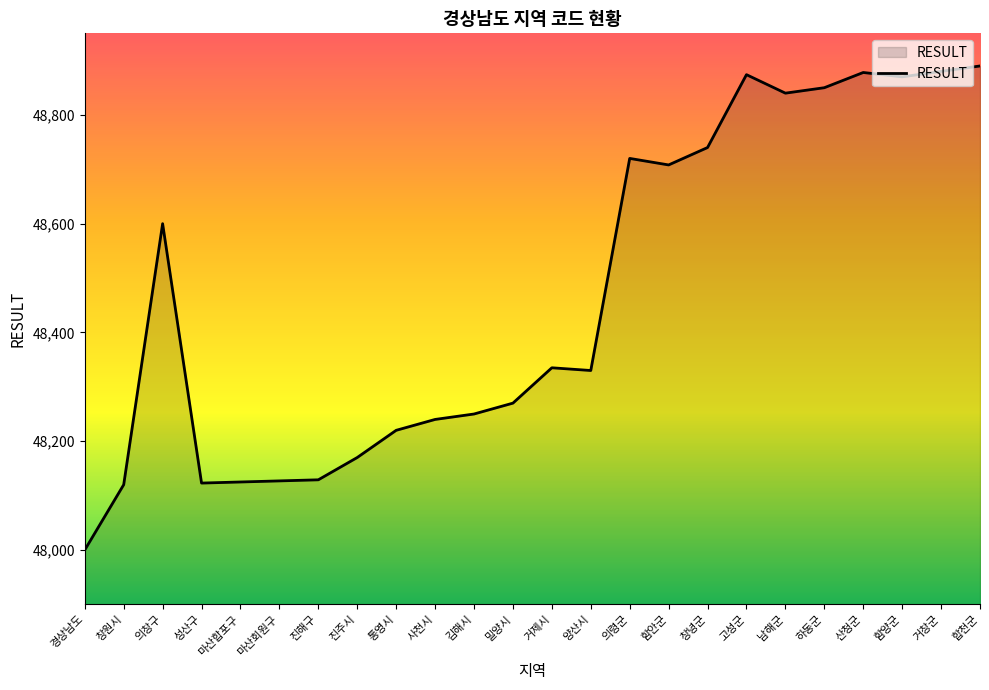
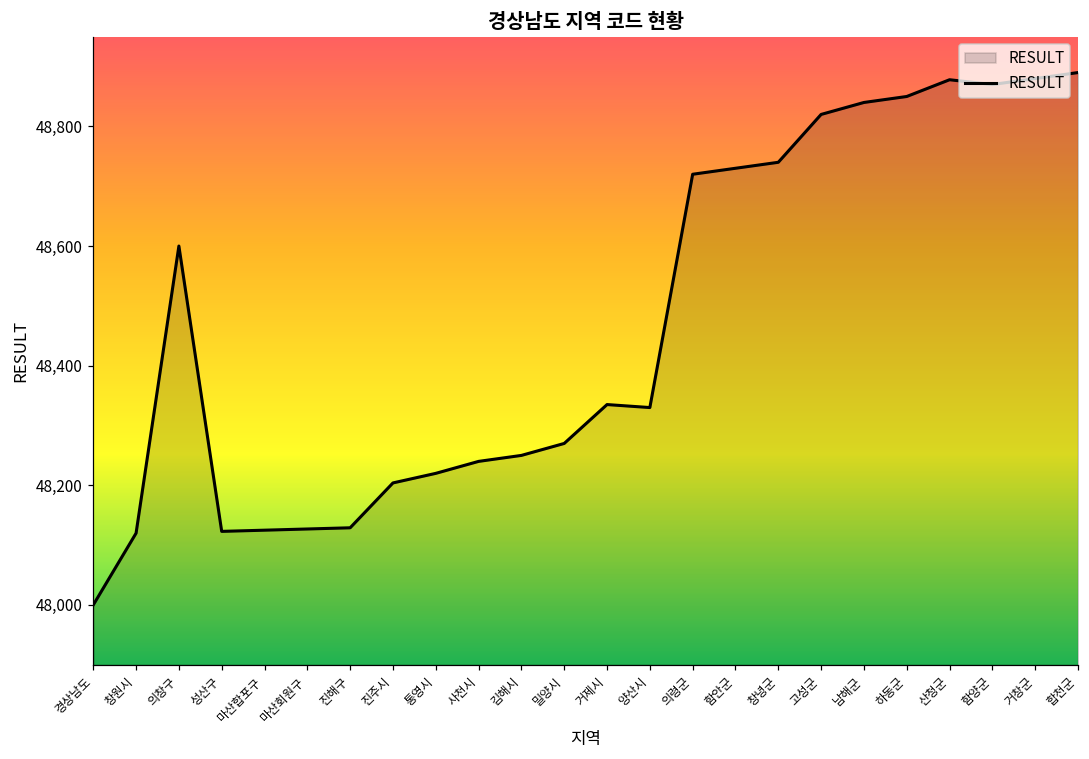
진주시: 48,170 -> 48,200
함안군: 48,710 -> 48,730
고성군: 48,870 -> 48,820
